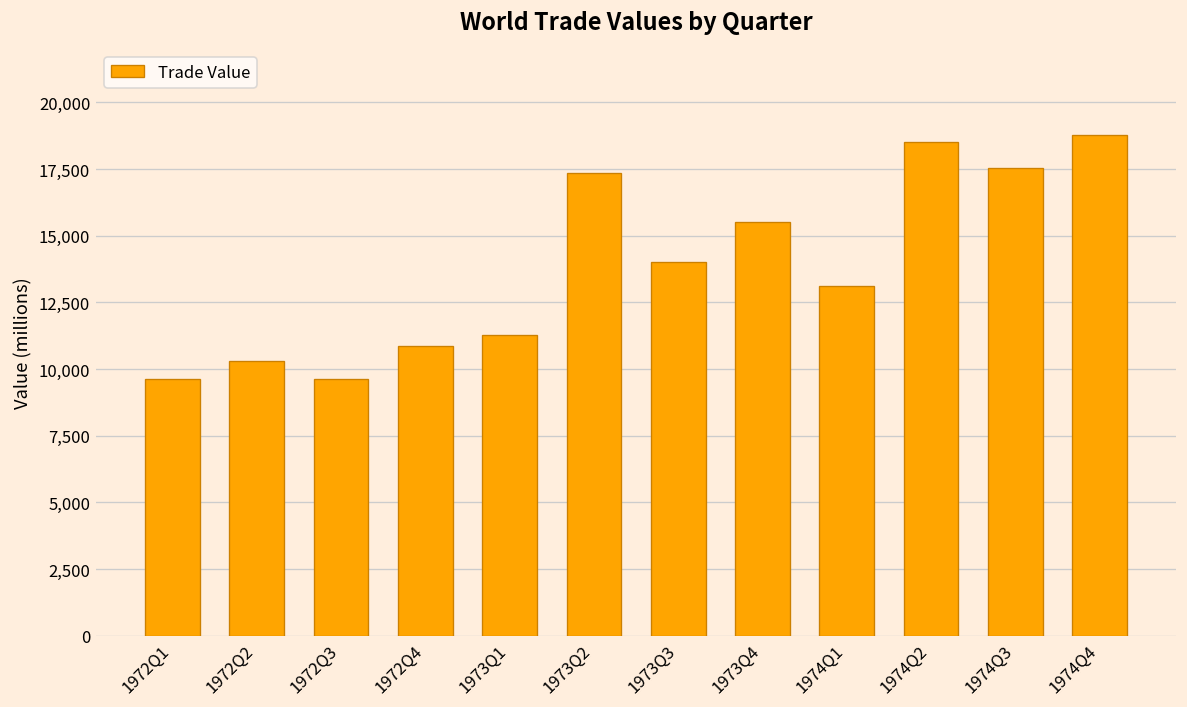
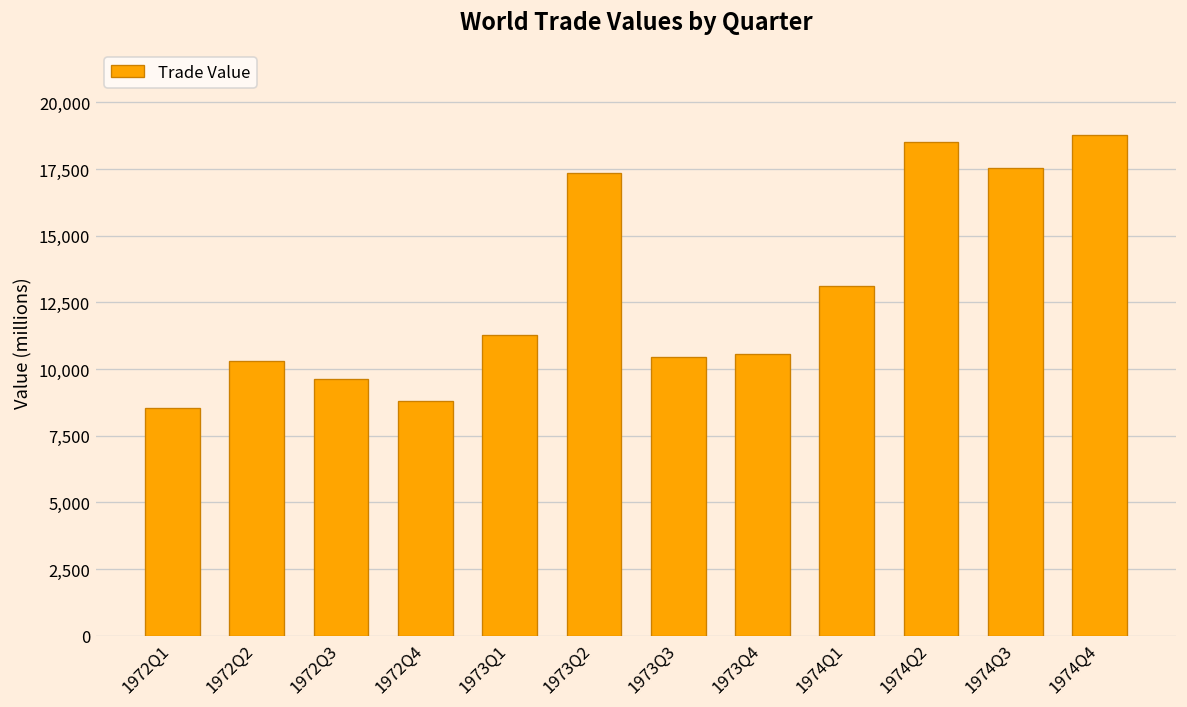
1972Q1: 9,600 -> 8,500
1972Q4: 10,900 -> 8,800
1973Q3: 14,000 -> 10,400
1973Q4: 15,500 -> 10,600
